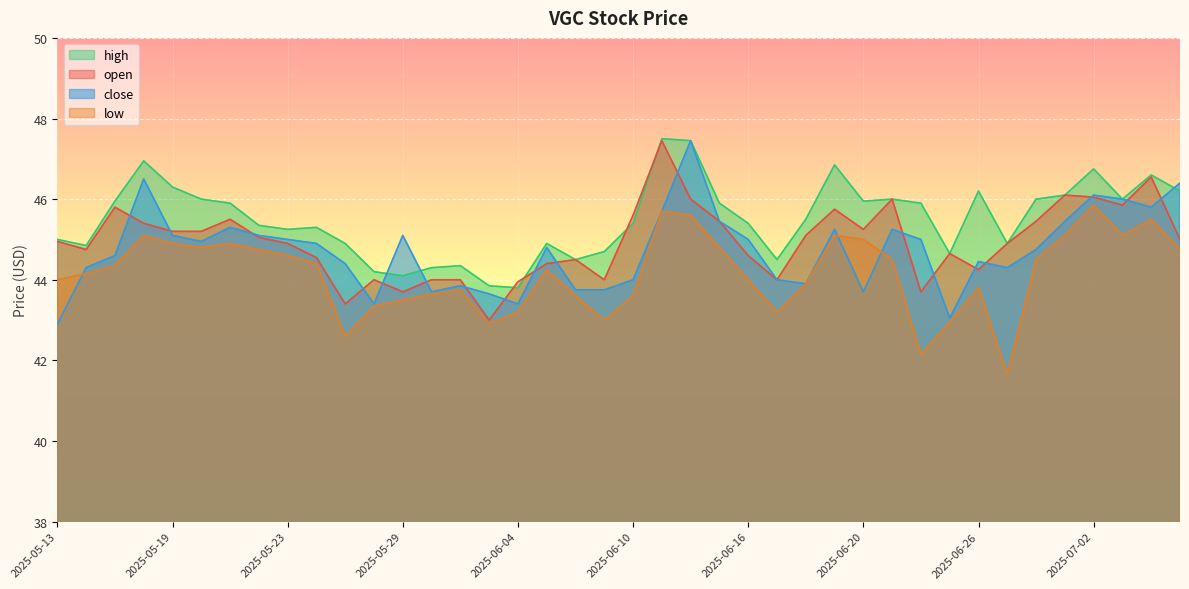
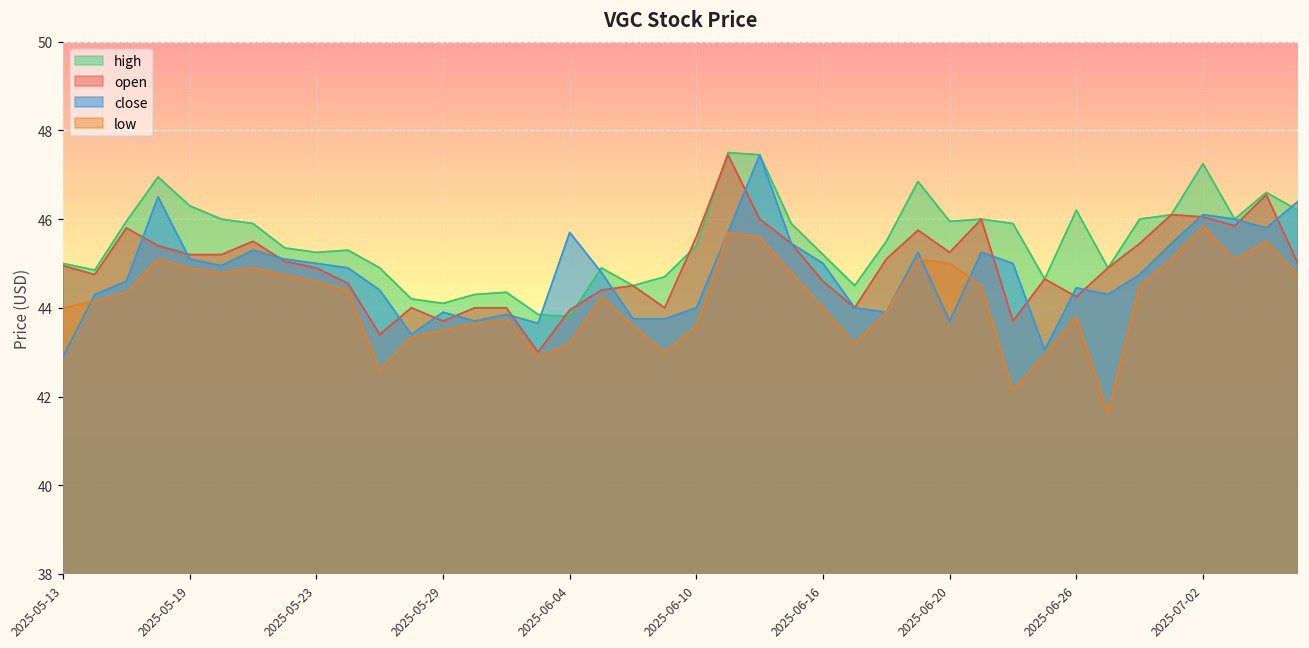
close, 2025-05-29: 45.1 -> 43.9
close, 2025-06-04: 43.4 -> 45.7
high, 2025-06-16: 45.4 -> 45.2
high, 2025-07-02: 46.8 -> 47.3
